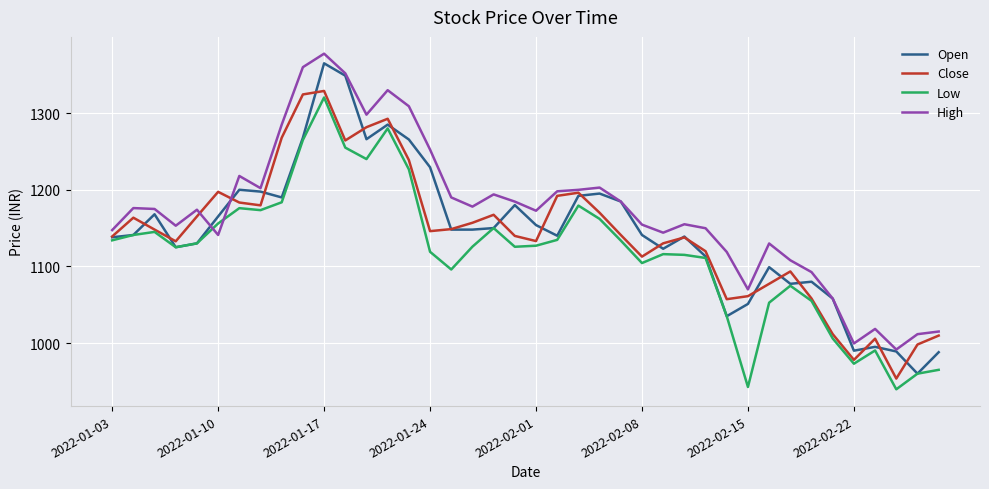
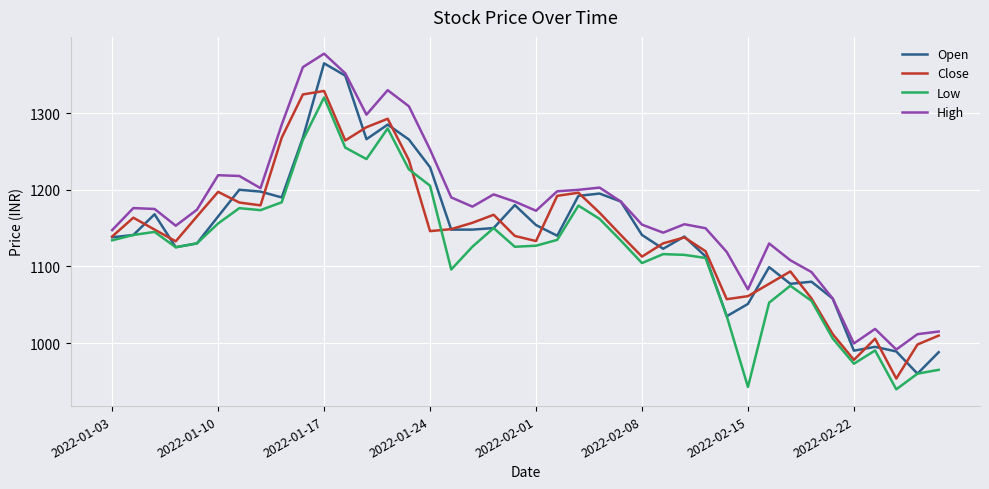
High, 2022-01-10: 1140 -> 1220
Low, 2022-01-24: 1120 -> 1210
